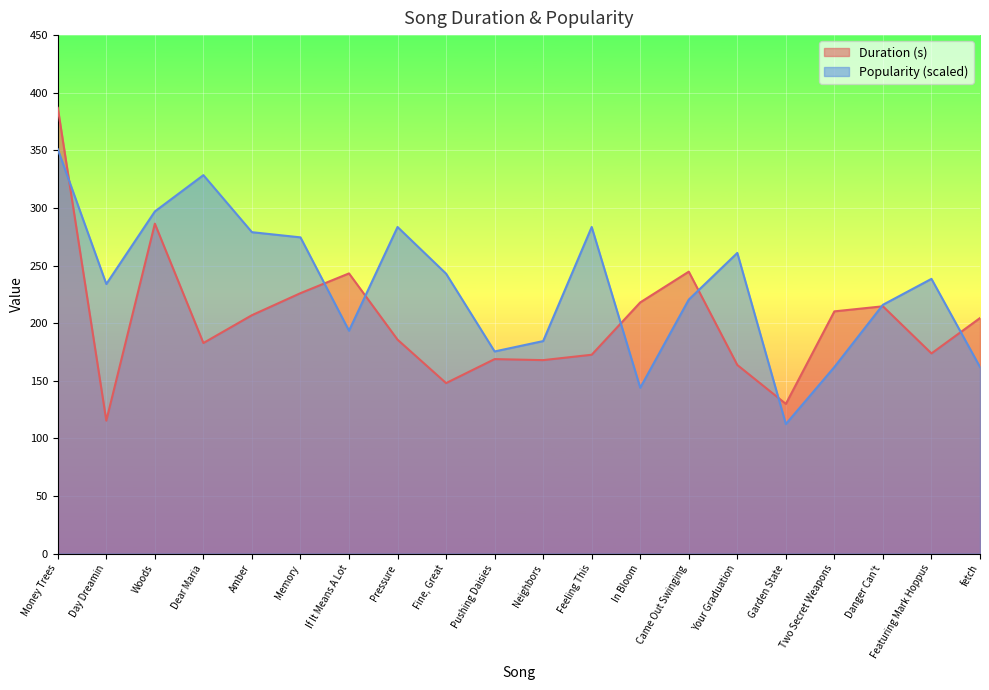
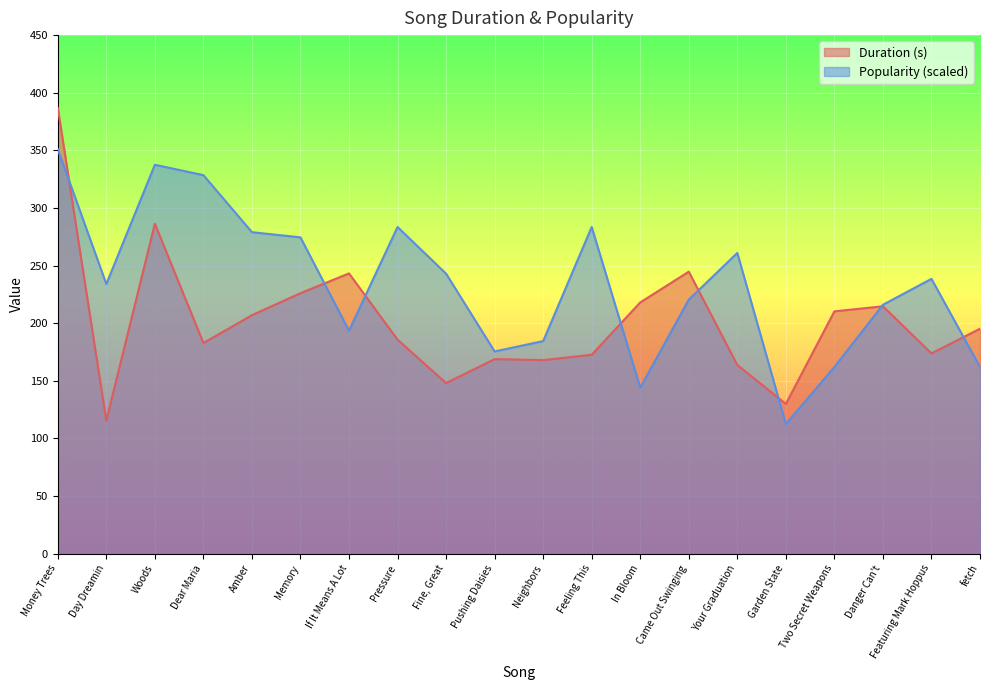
Popularity (scaled), Woods: 297 -> 338
Duration (s), fetch: 204 -> 195
